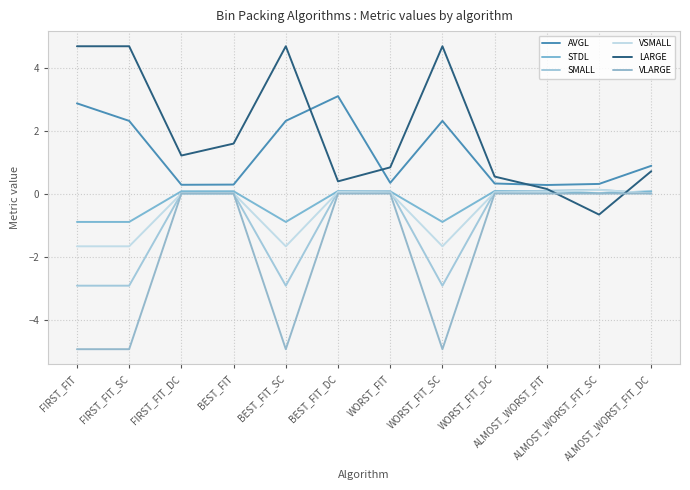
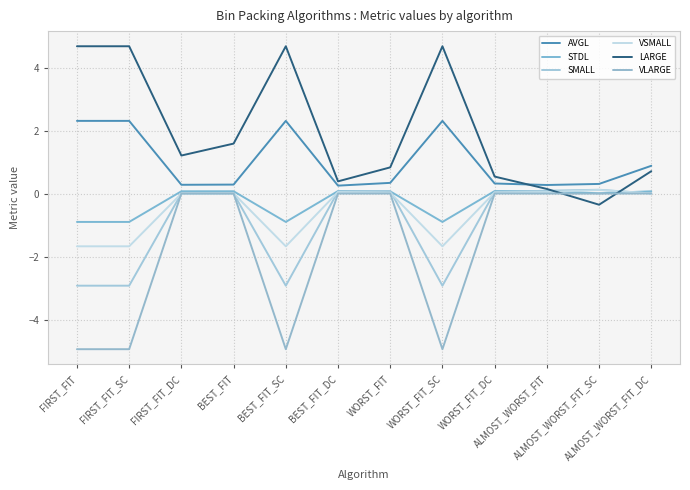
AVGL, FIRST_FIT: 2.9 -> 2.3
AVGL, BEST_FIT_DC: 3.1 -> 0.3
LARGE, ALMOST_WORST_FIT_SC: -0.7 -> -0.4
